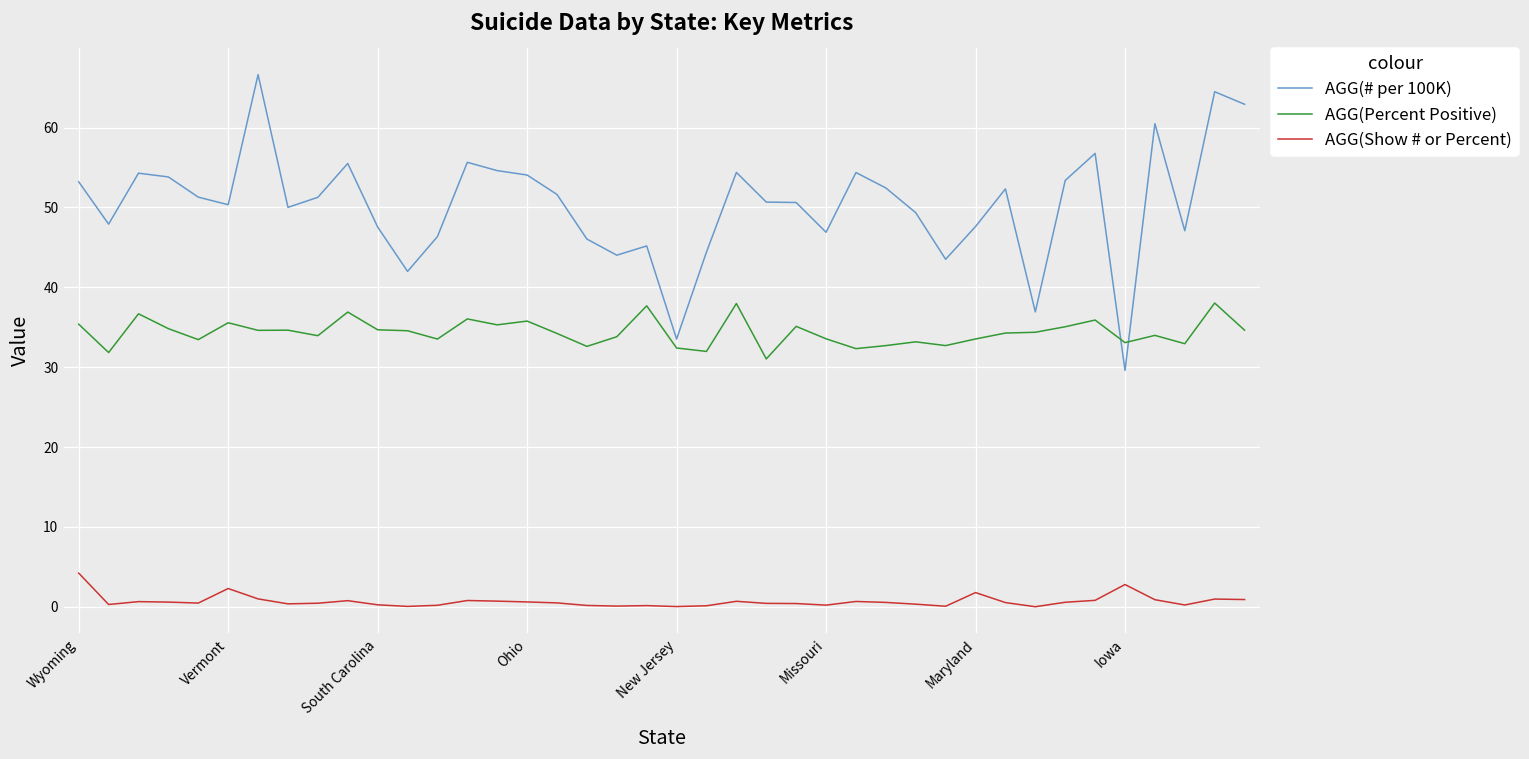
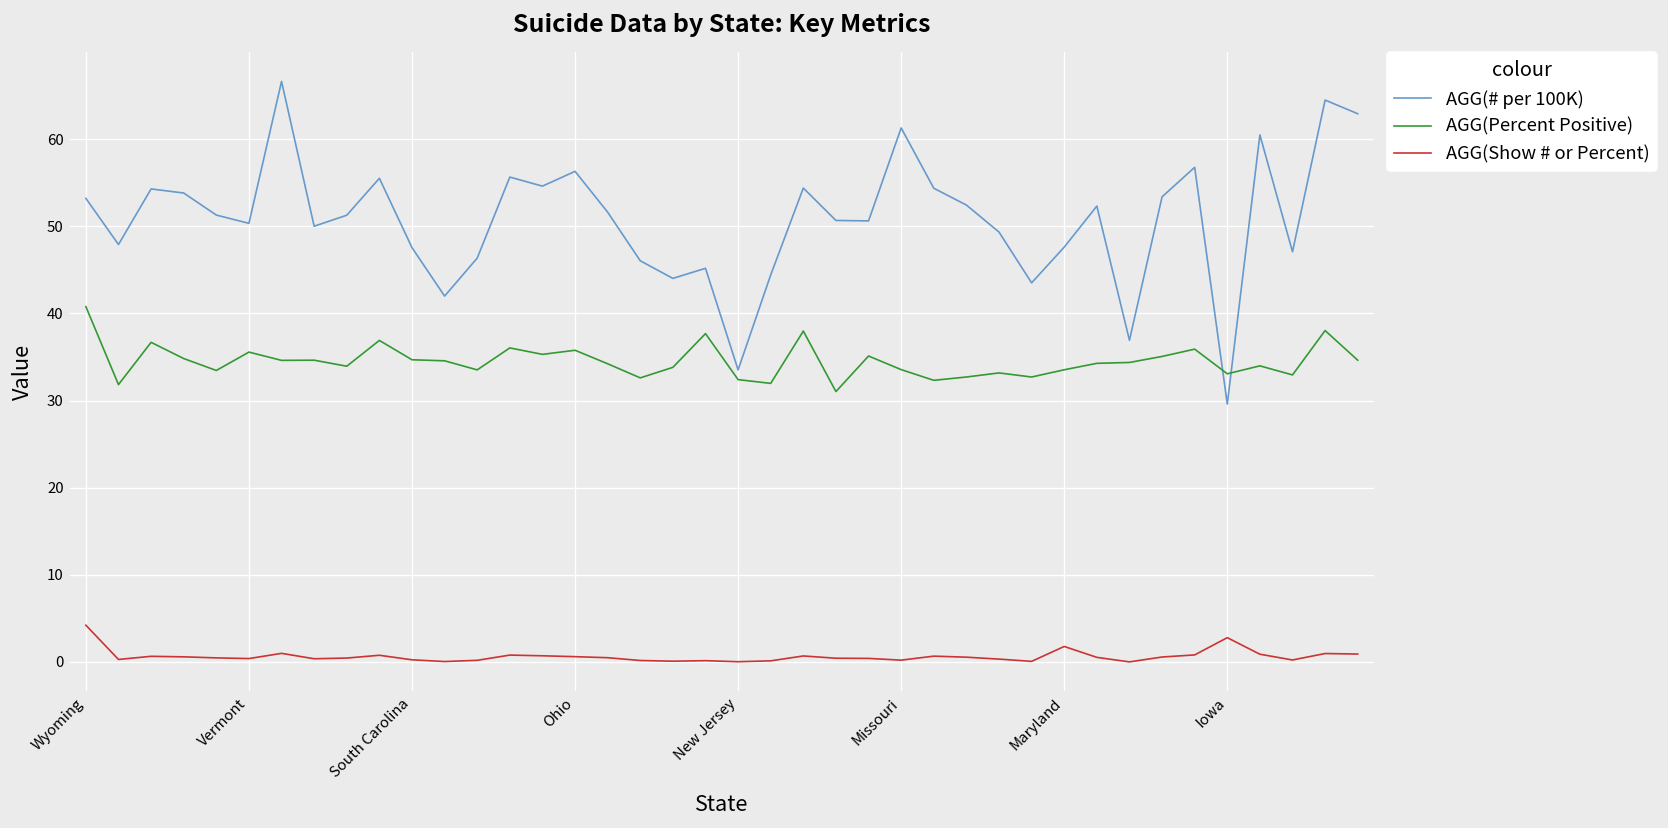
AGG(Percent Positive), Wyoming: 35 -> 41
AGG(Show # or Percent), Vermont: 2 -> 0
AGG(# per 100K), Ohio: 54 -> 56
AGG(# per 100K), Missouri: 47 -> 61
